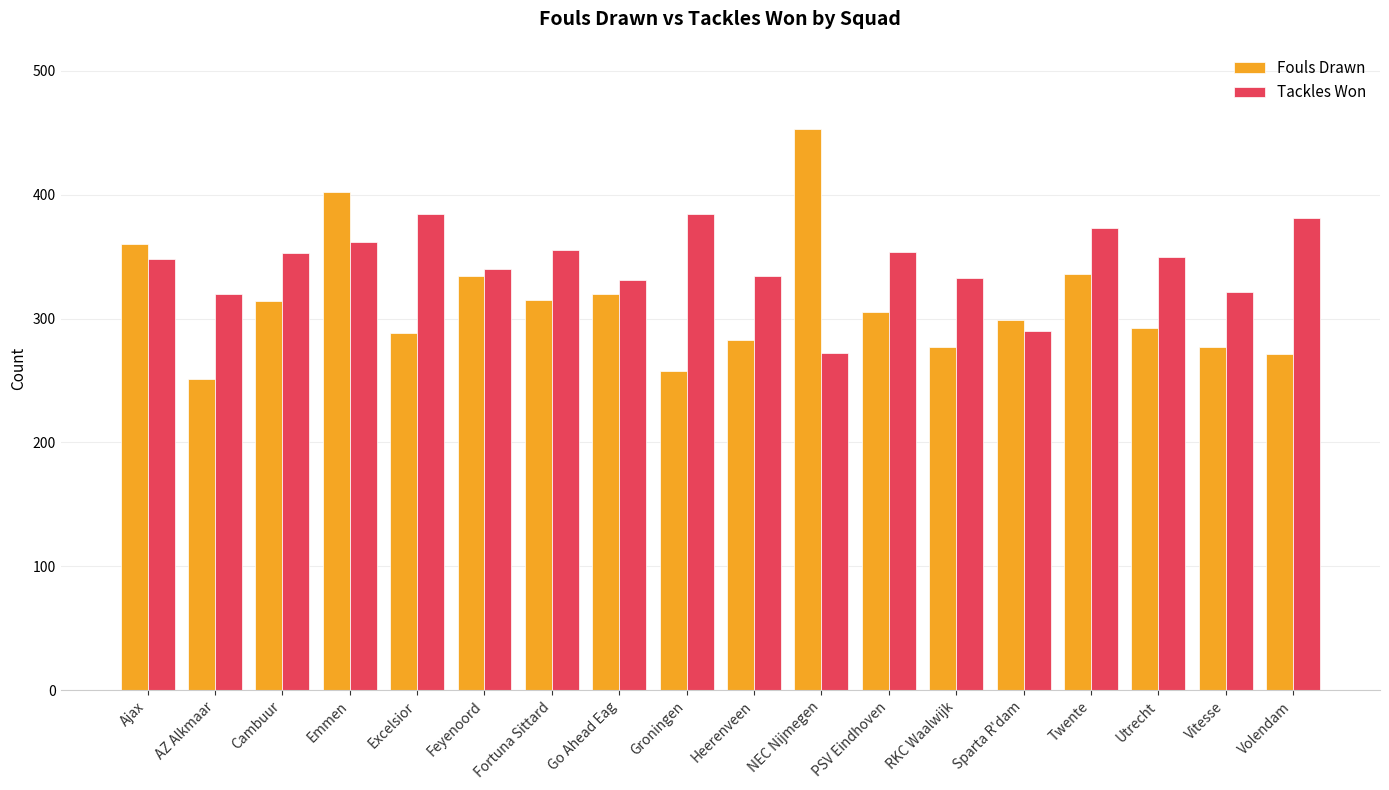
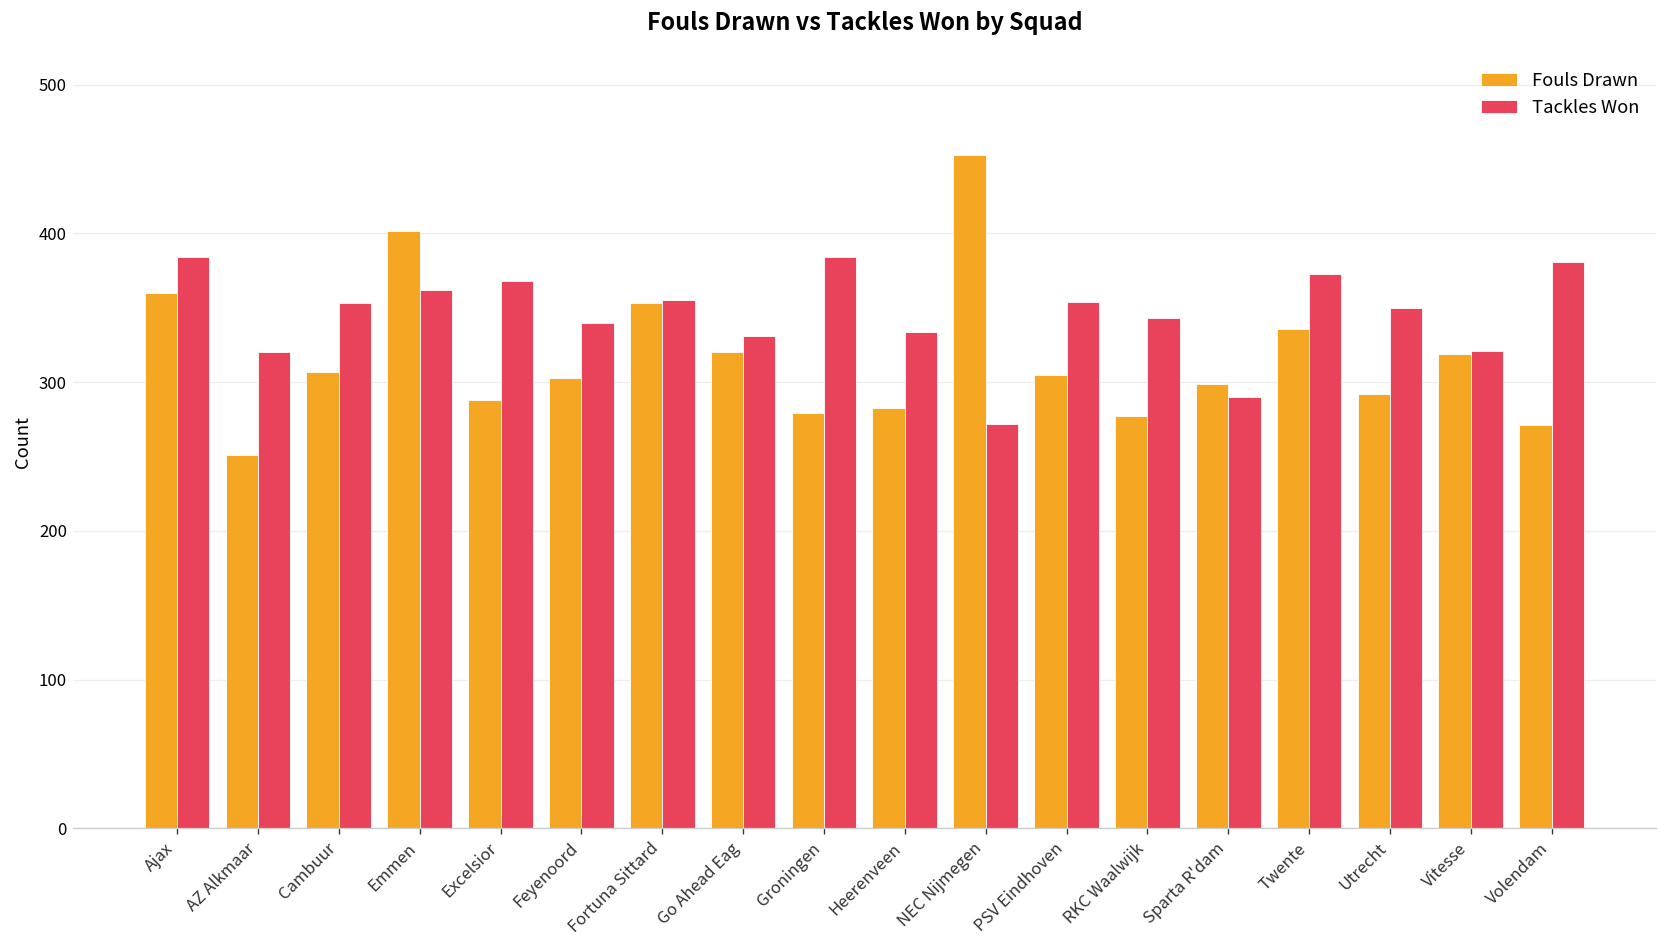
Tackles Won, Ajax: 348 -> 384
Fouls Drawn, Cambuur: 314 -> 307
Tackles Won, Excelsior: 384 -> 368
Fouls Drawn, Feyenoord: 334 -> 303
Fouls Drawn, Fortuna Sittard: 315 -> 353
Fouls Drawn, Groningen: 258 -> 279
Tackles Won, RKC Waalwijk: 333 -> 343
Fouls Drawn, Vitesse: 277 -> 319
